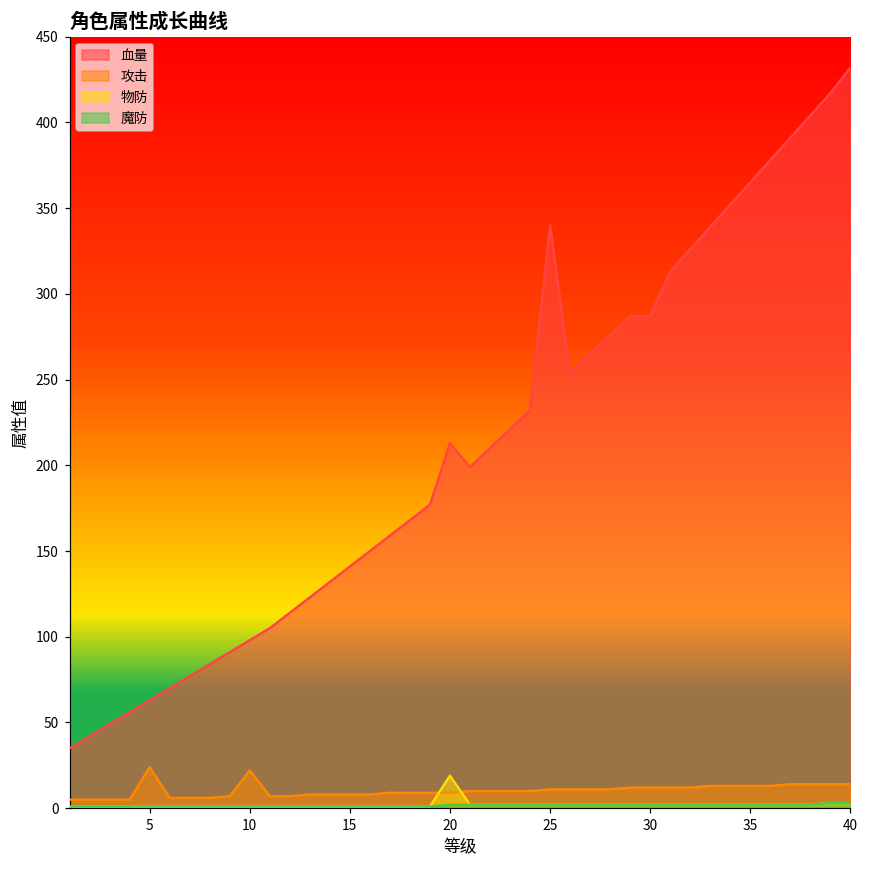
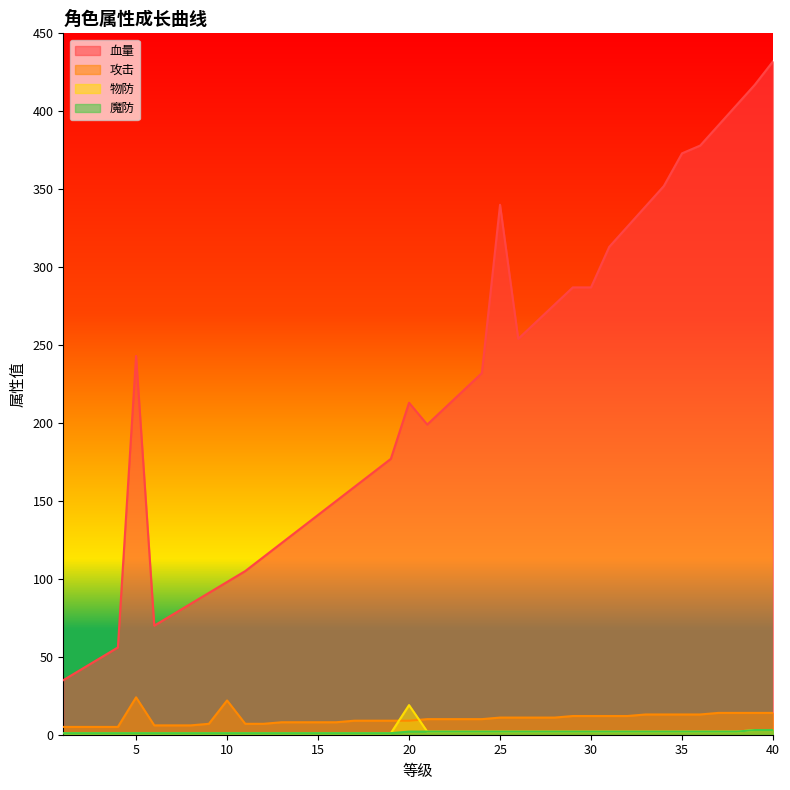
血量, 5: 63 -> 243
血量, 35: 365 -> 373
